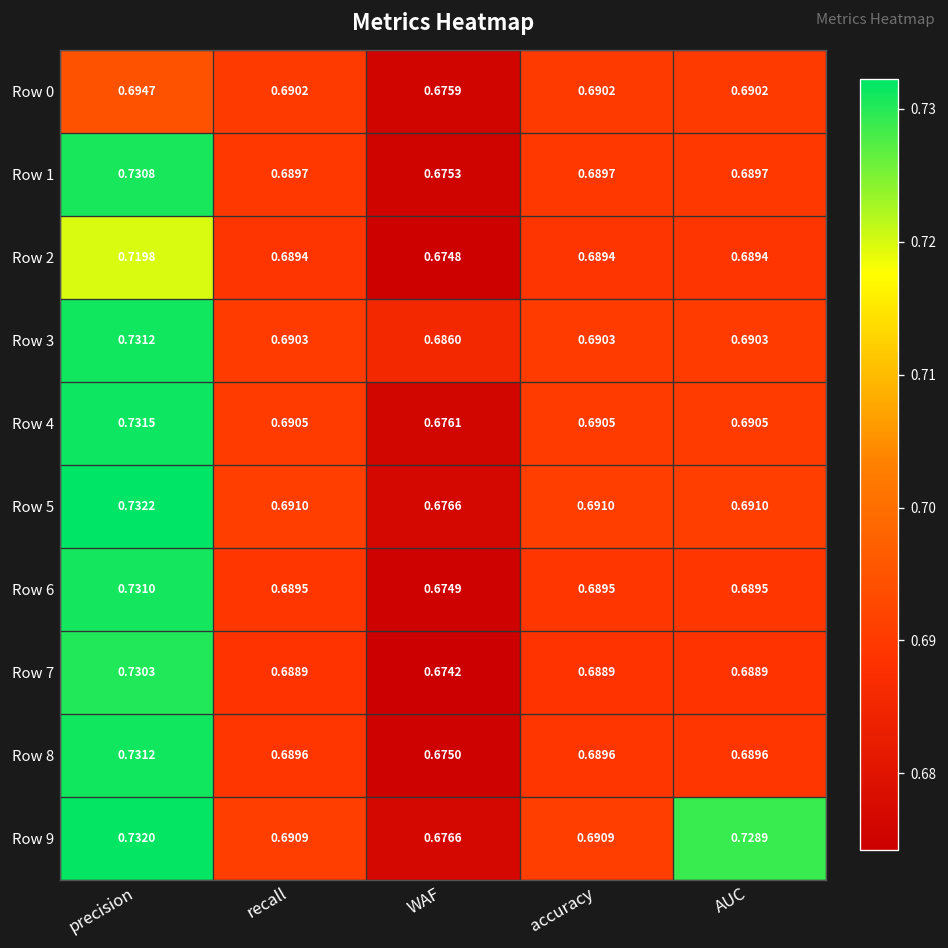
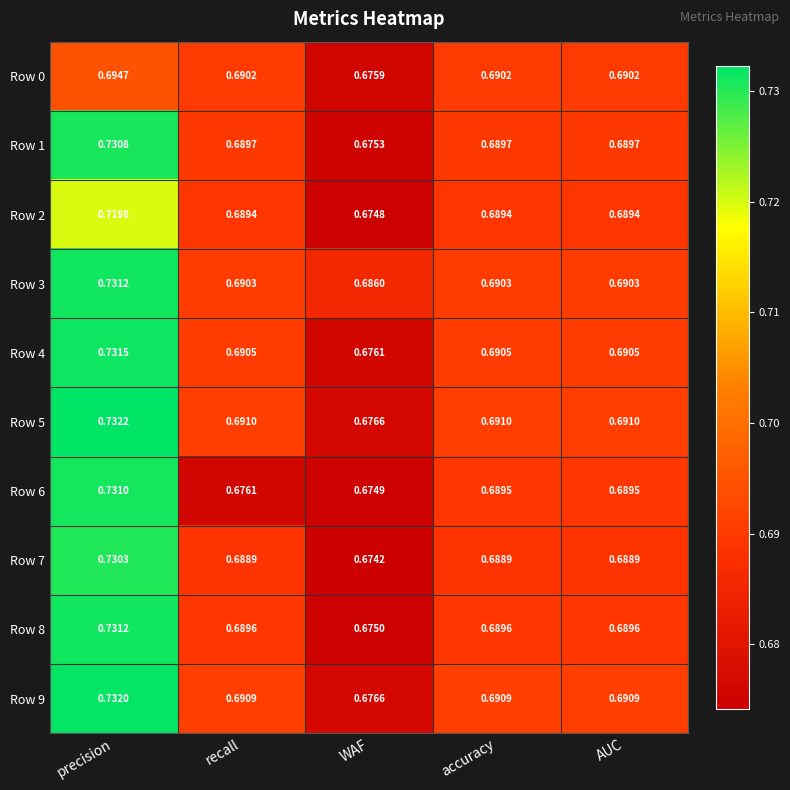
Row 6, recall: 0.6895 -> 0.6761
Row 9, AUC: 0.7289 -> 0.6909
